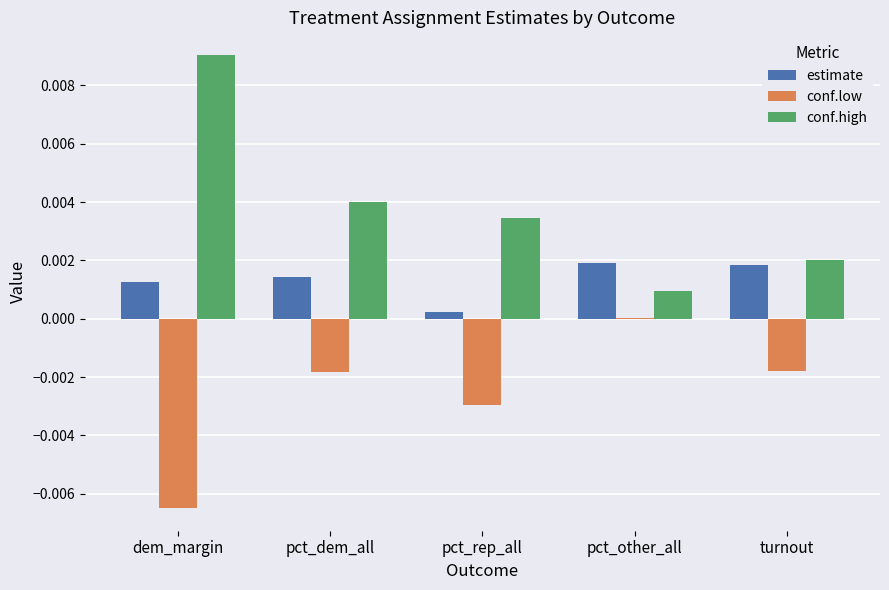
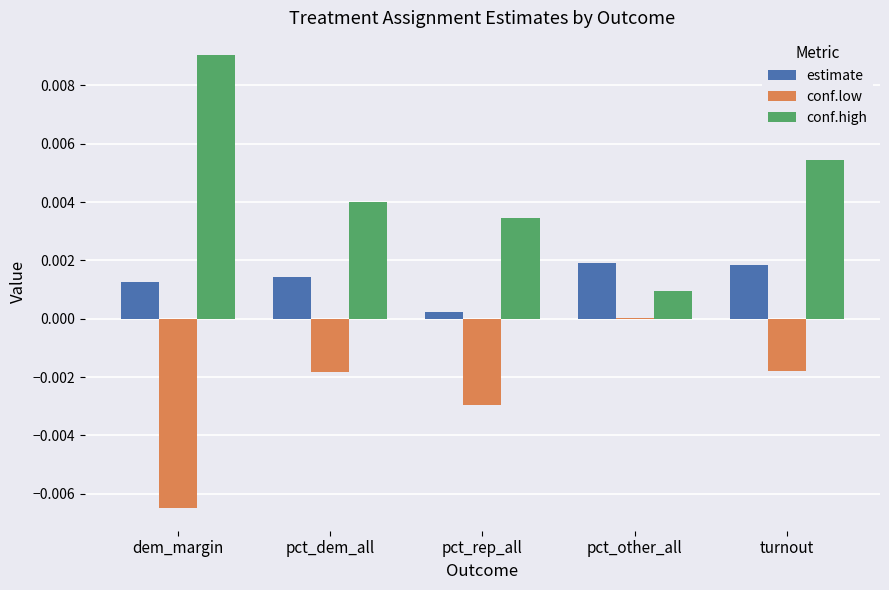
conf.high, turnout: 0.0020 -> 0.0054
